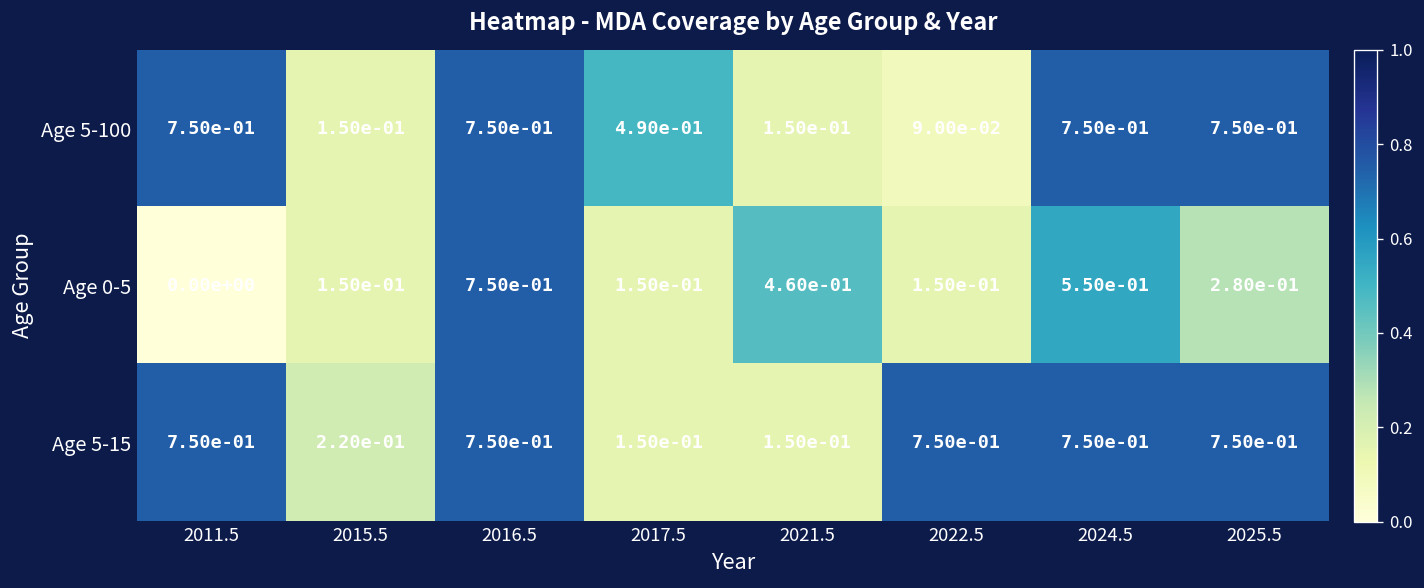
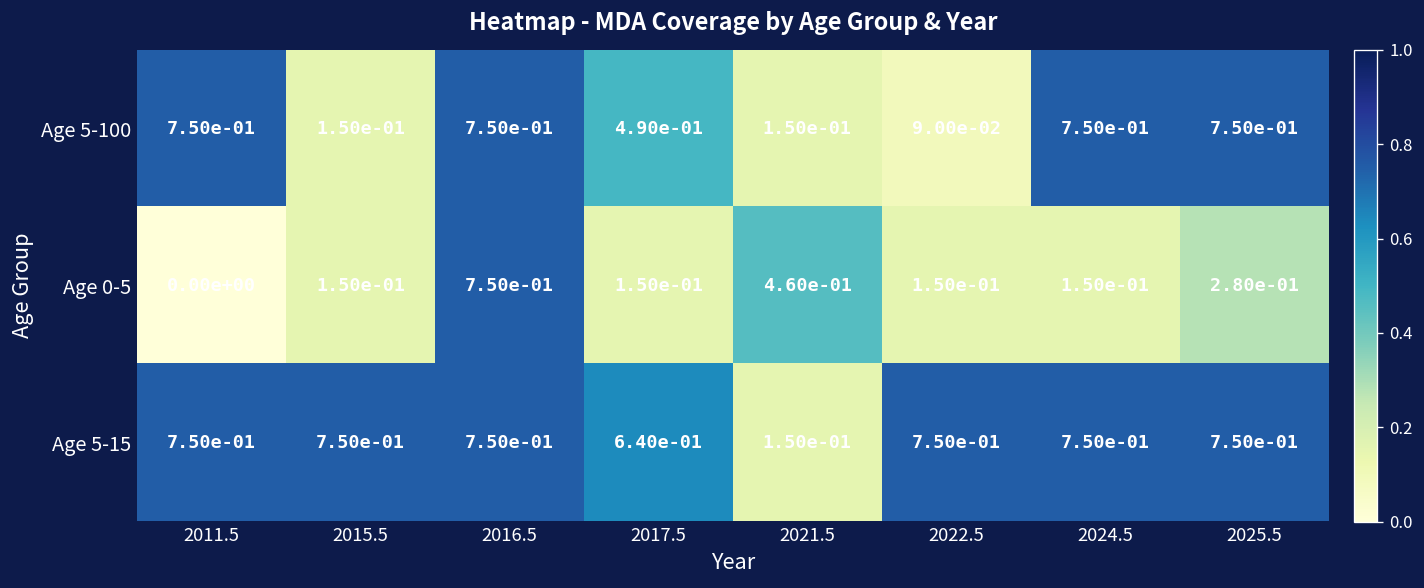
Age 0-5, 2024.5: 5.50e-01 -> 1.50e-01
Age 5-15, 2015.5: 2.20e-01 -> 7.50e-01
Age 5-15, 2017.5: 1.50e-01 -> 6.40e-01
